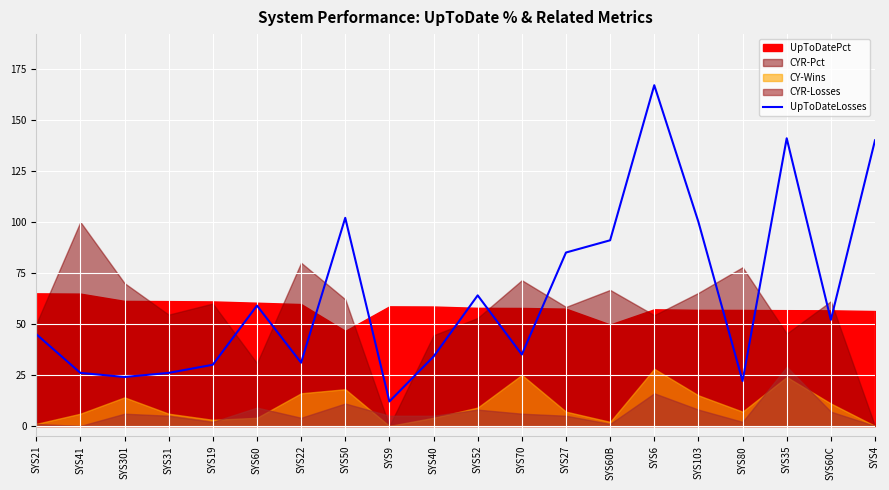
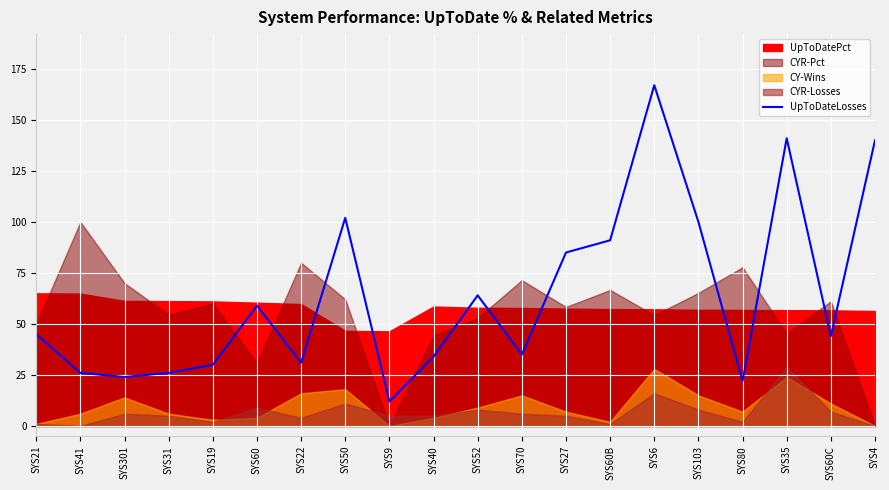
UpToDatePct, SYS9: 59 -> 46
CY-Wins, SYS70: 25 -> 15
UpToDatePct, SYS60B: 50 -> 57
UpToDateLosses, SYS60C: 52 -> 44
